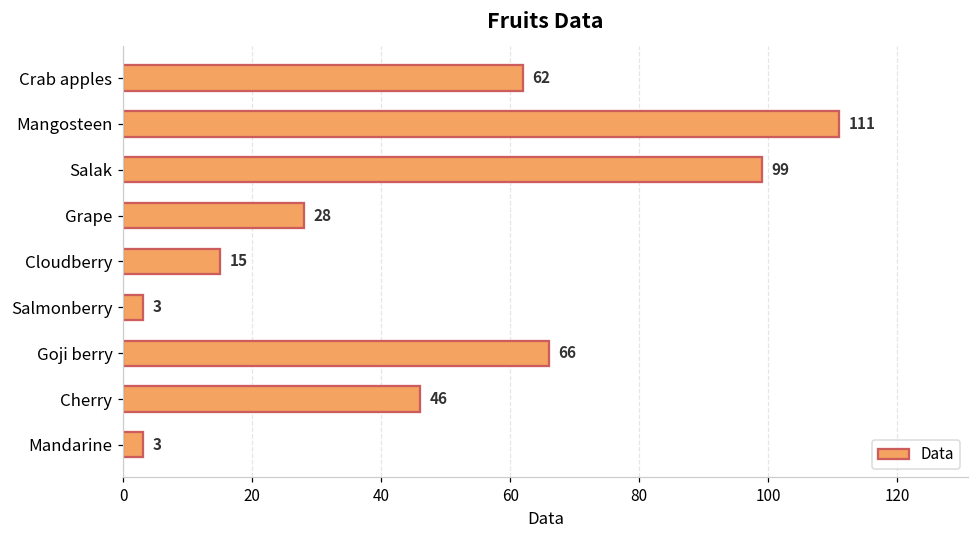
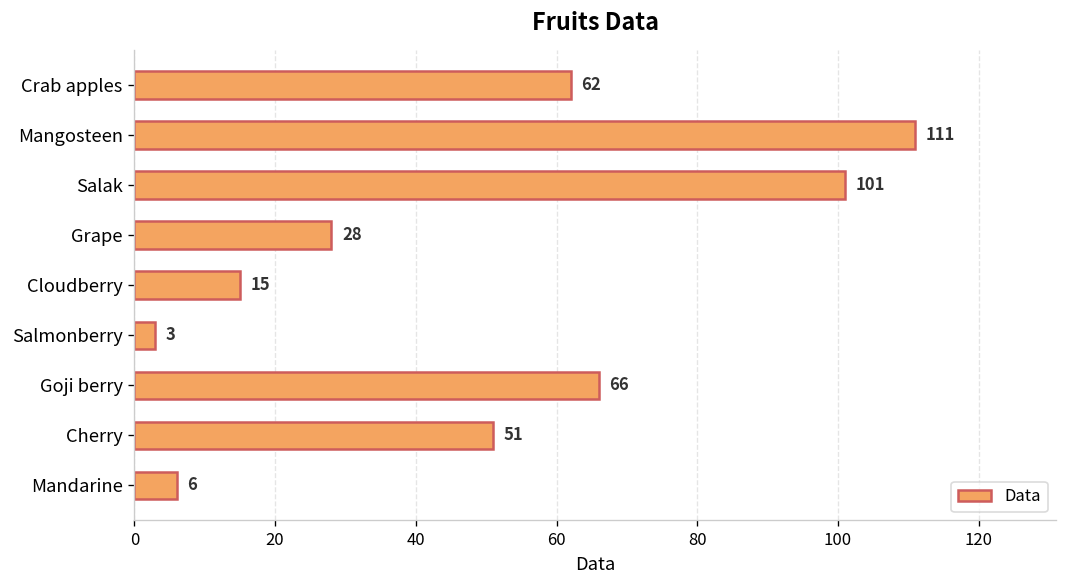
Salak: 99 -> 101
Cherry: 46 -> 51
Mandarine: 3 -> 6
